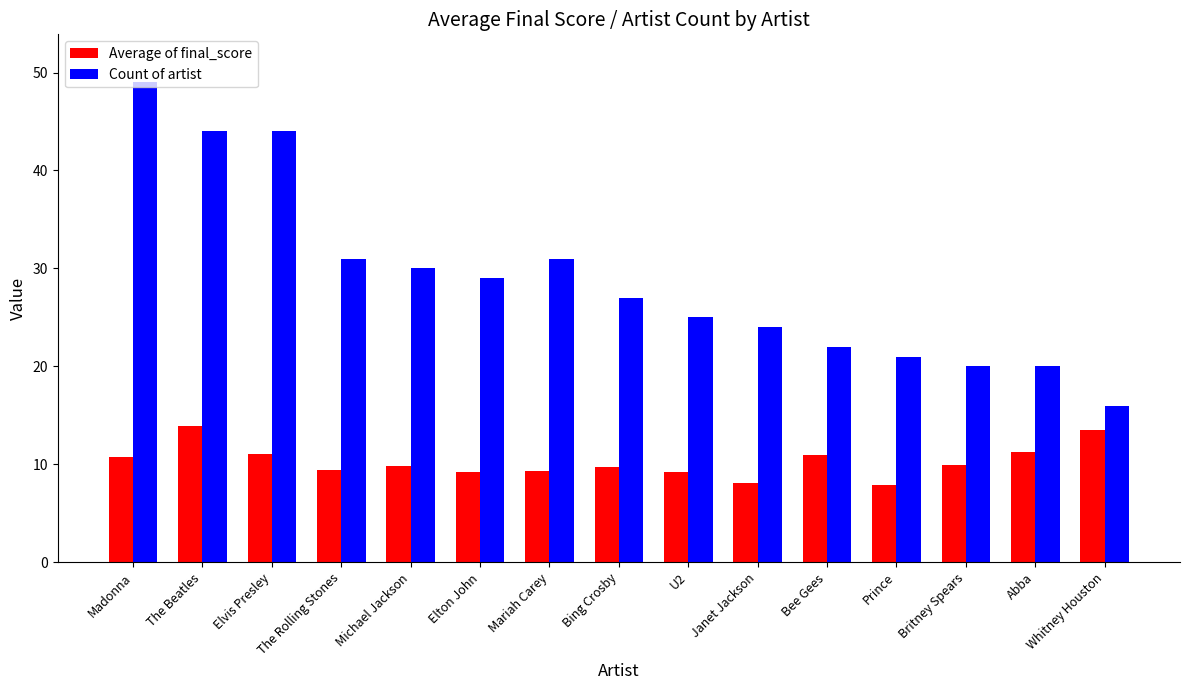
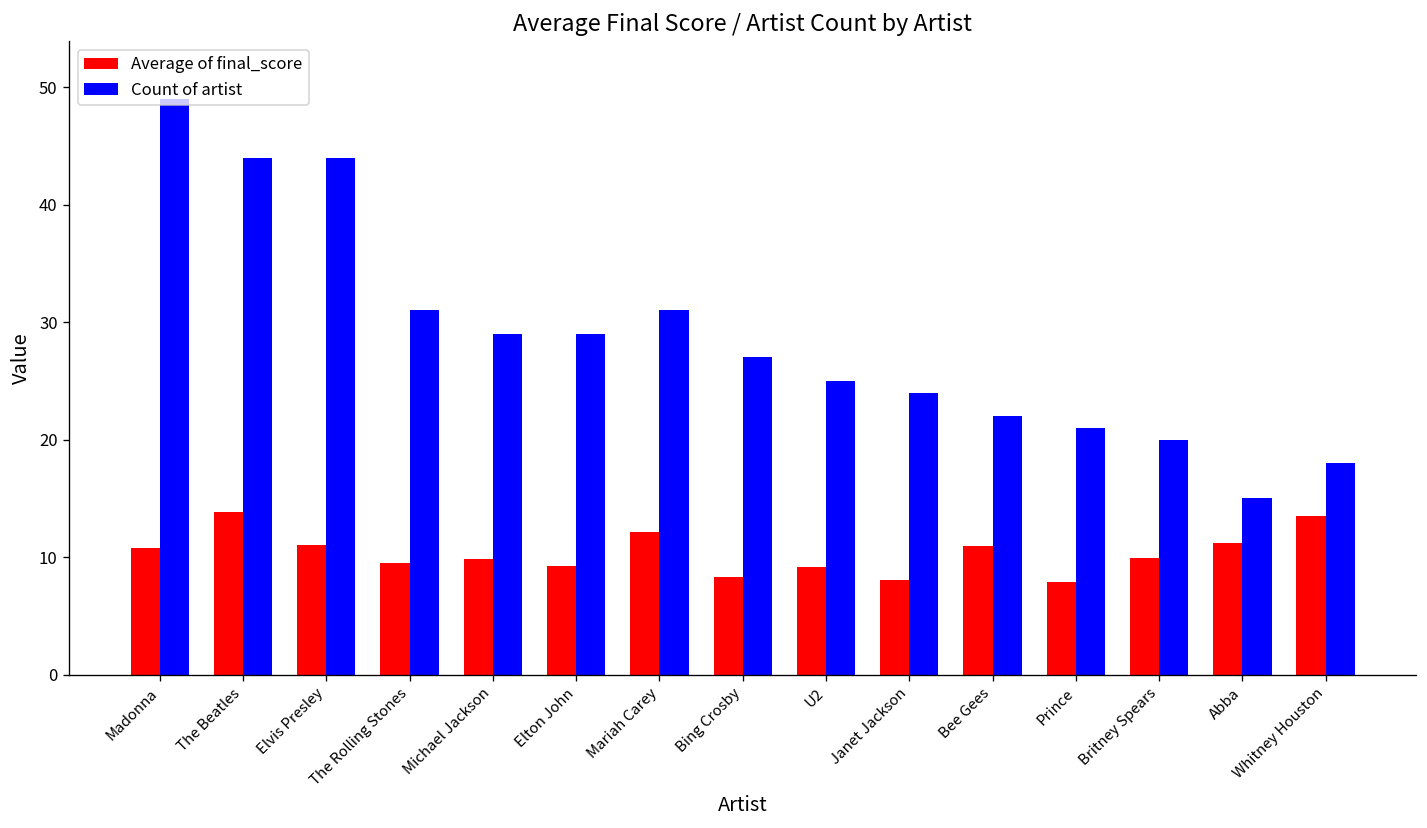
Count of artist, Michael Jackson: 30 -> 29
Average of final_score, Mariah Carey: 9 -> 12
Average of final_score, Bing Crosby: 10 -> 8
Count of artist, Abba: 20 -> 15
Count of artist, Whitney Houston: 16 -> 18
